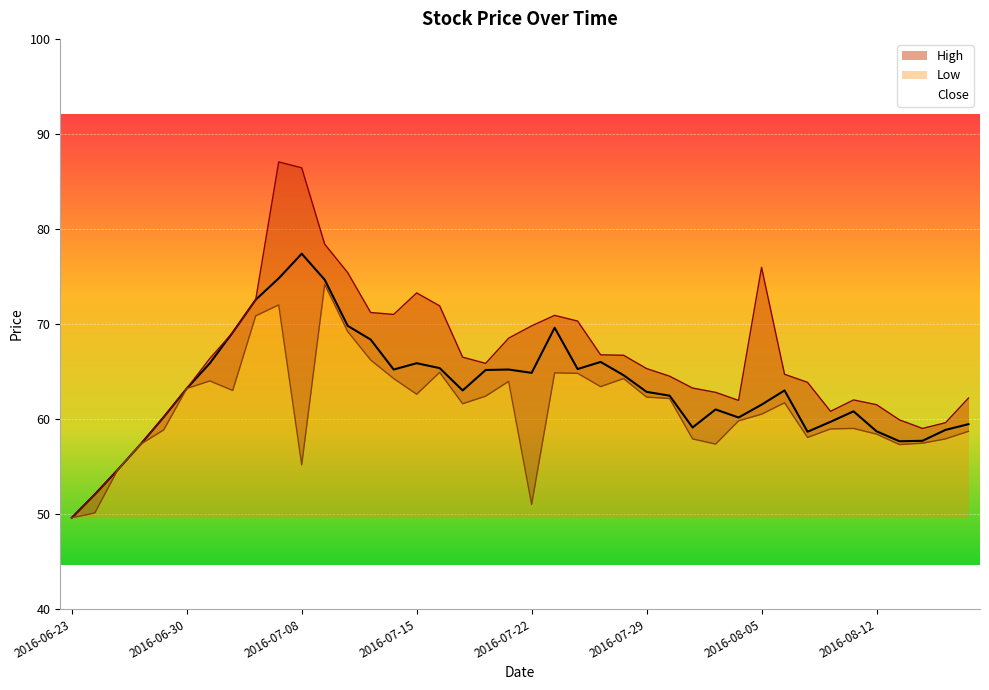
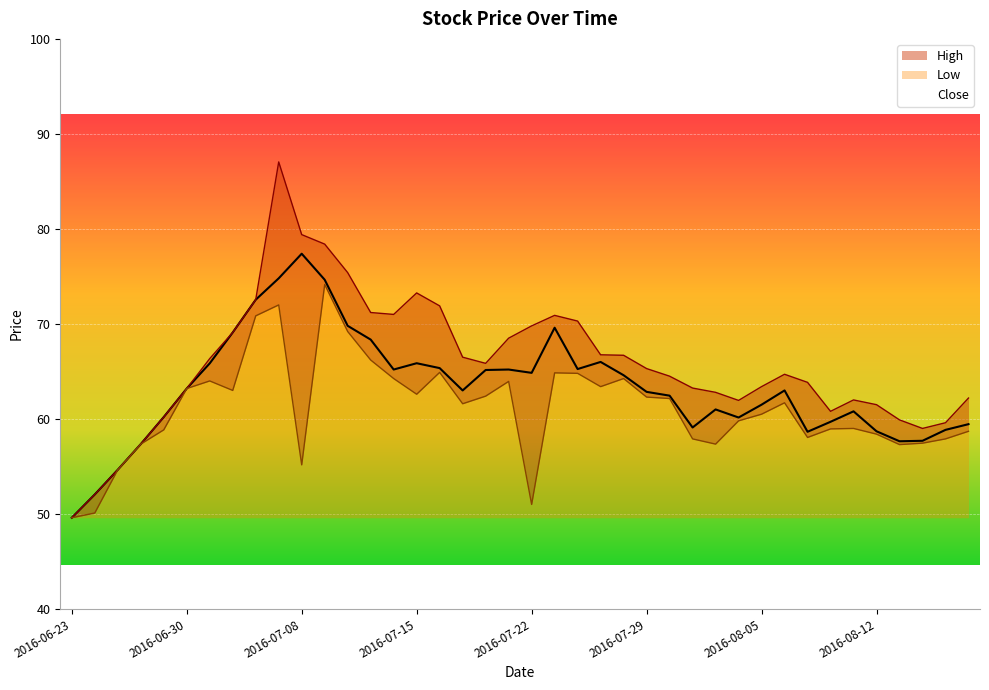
High, 2016-07-08: 86 -> 79
High, 2016-08-05: 76 -> 63
